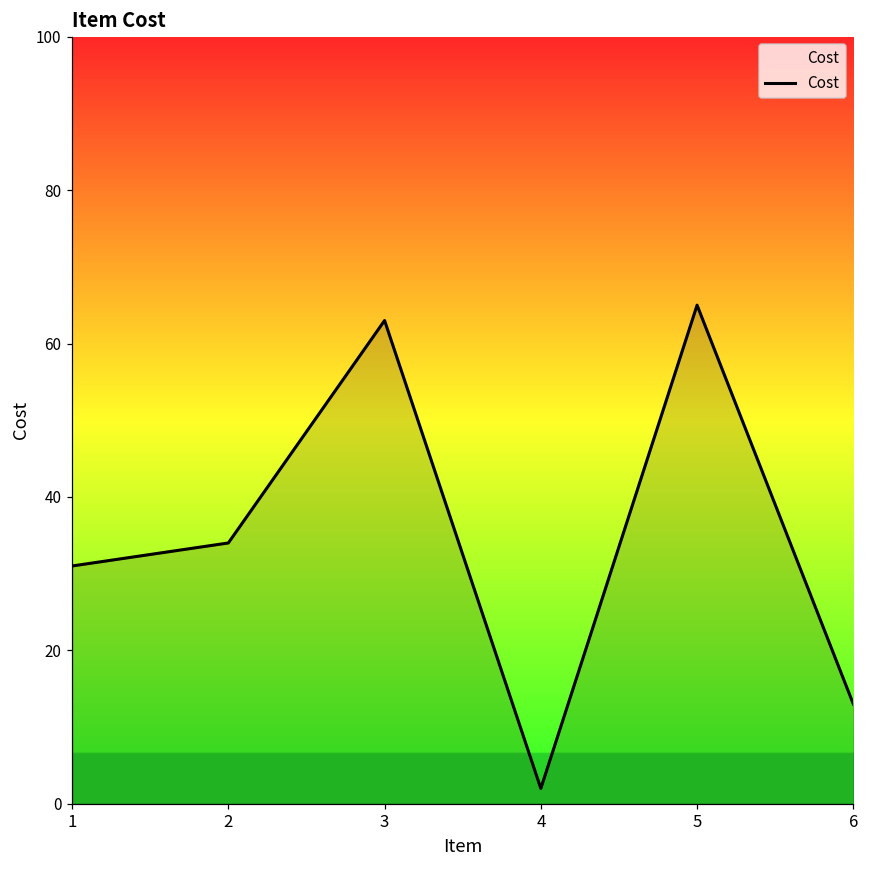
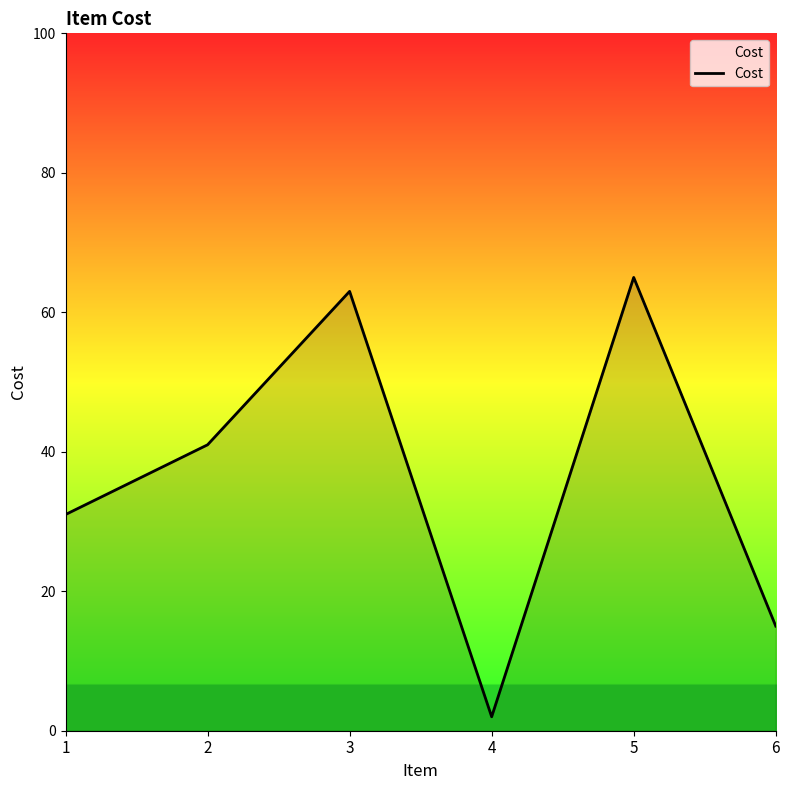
2: 34 -> 41
6: 13 -> 15
